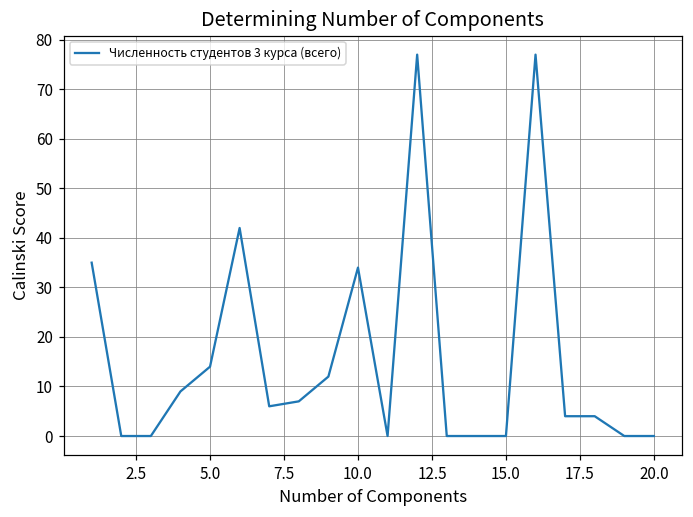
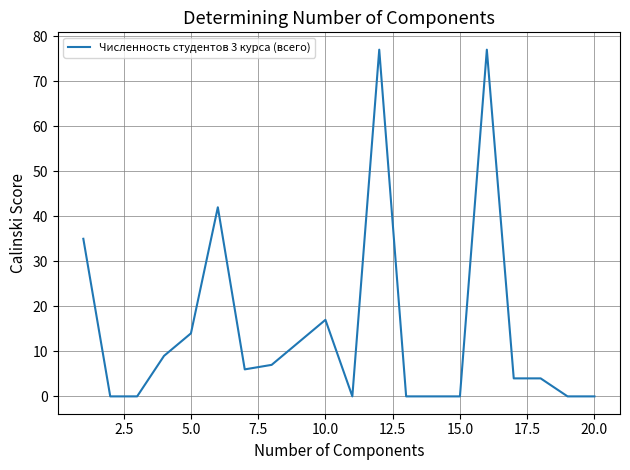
10.0: 34 -> 17
